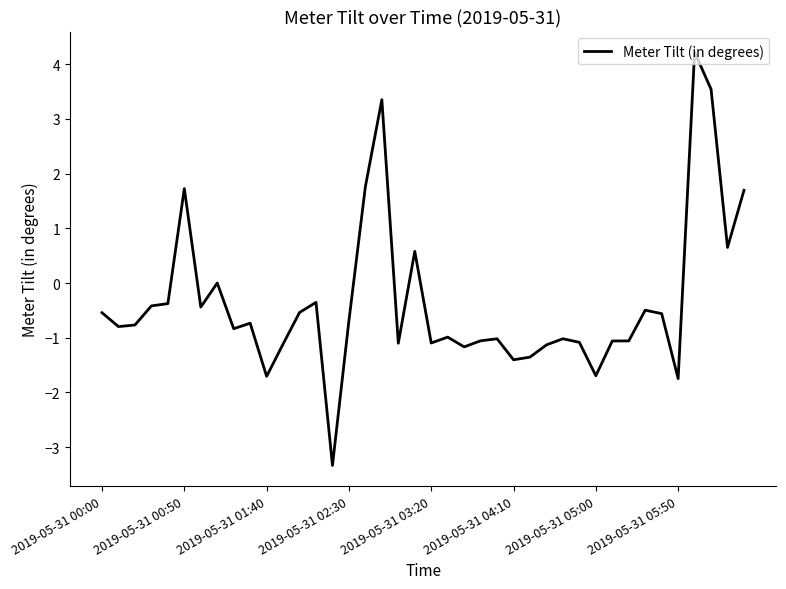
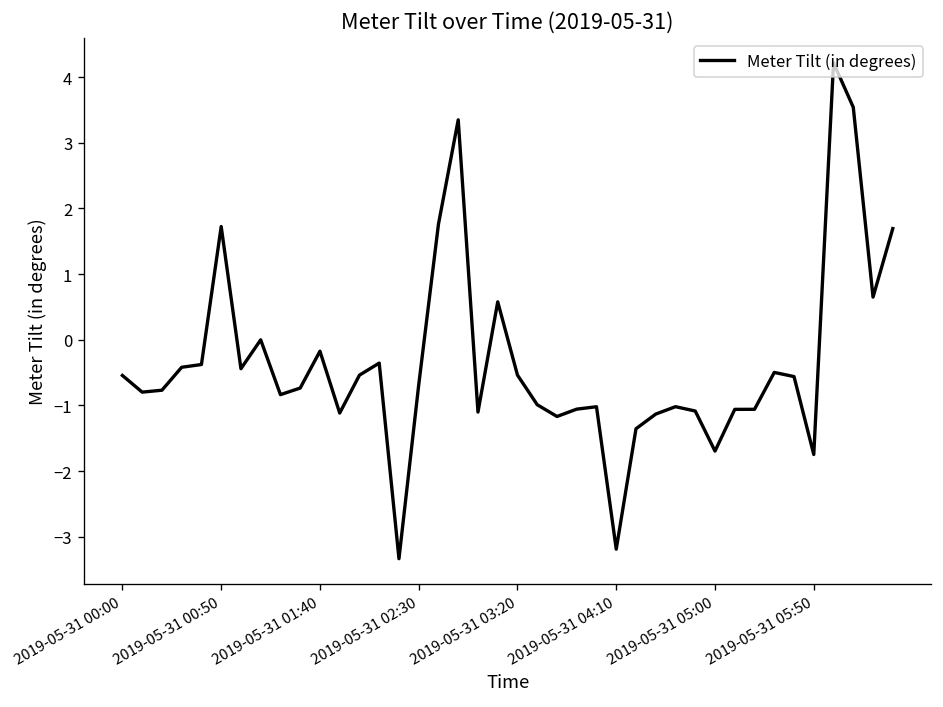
2019-05-31 01:40: -1.7 -> -0.2
2019-05-31 03:20: -1.1 -> -0.5
2019-05-31 04:10: -1.4 -> -3.2
